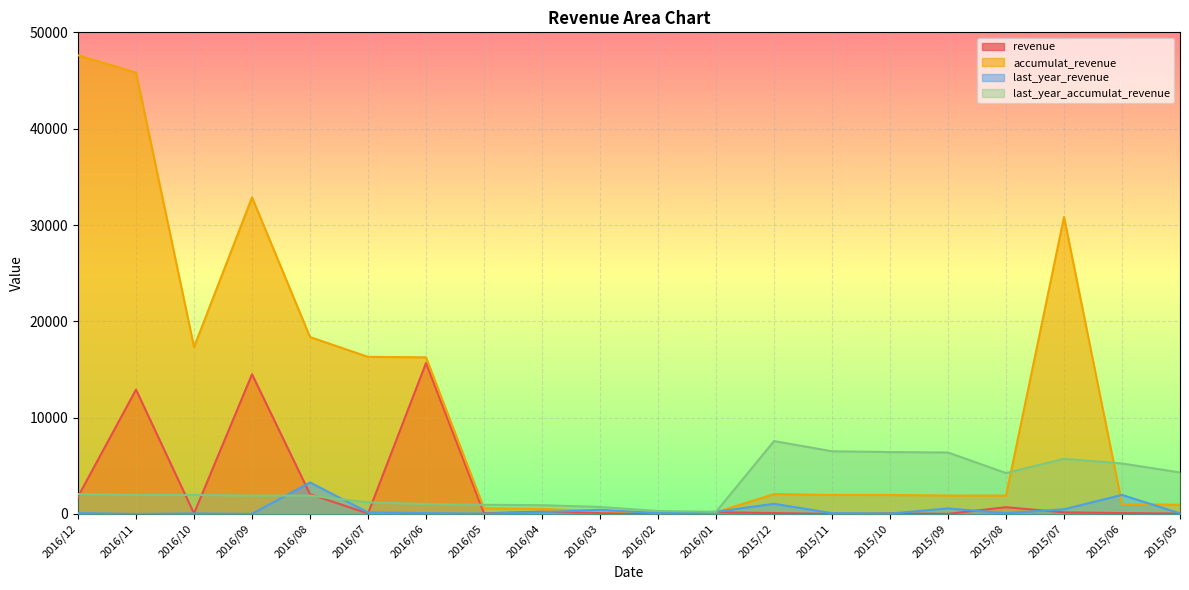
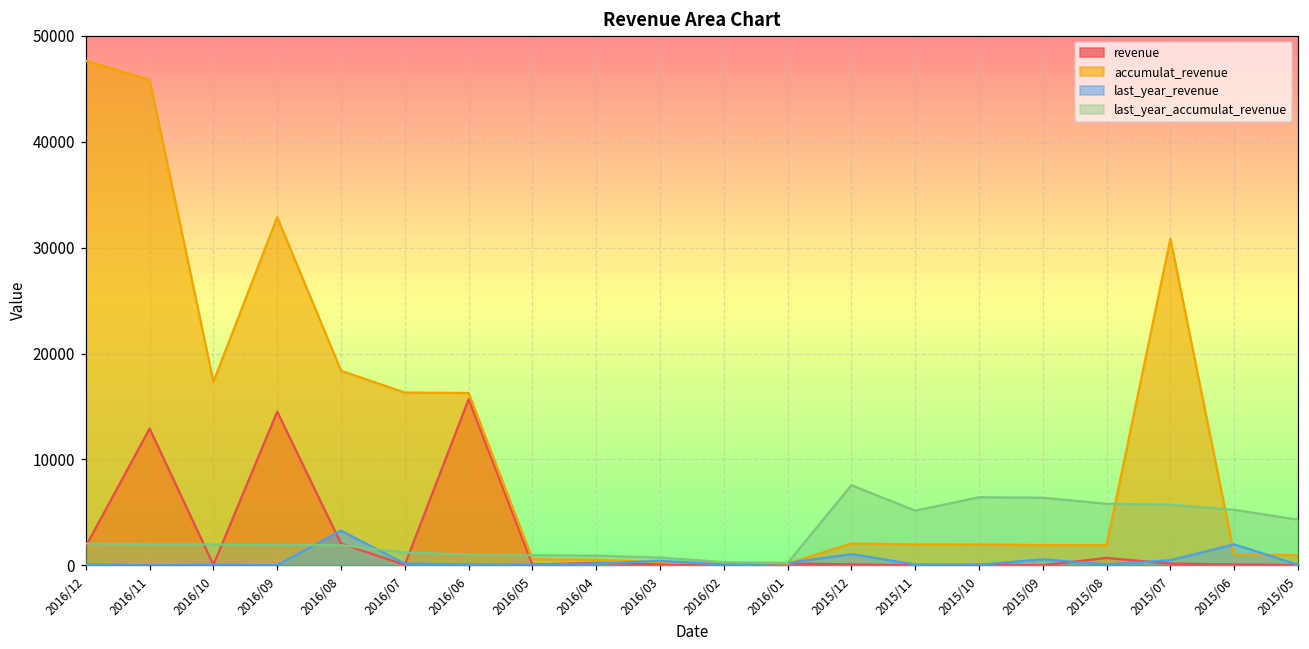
last_year_accumulat_revenue, 2015/11: 7000 -> 5000
last_year_accumulat_revenue, 2015/08: 4000 -> 6000
